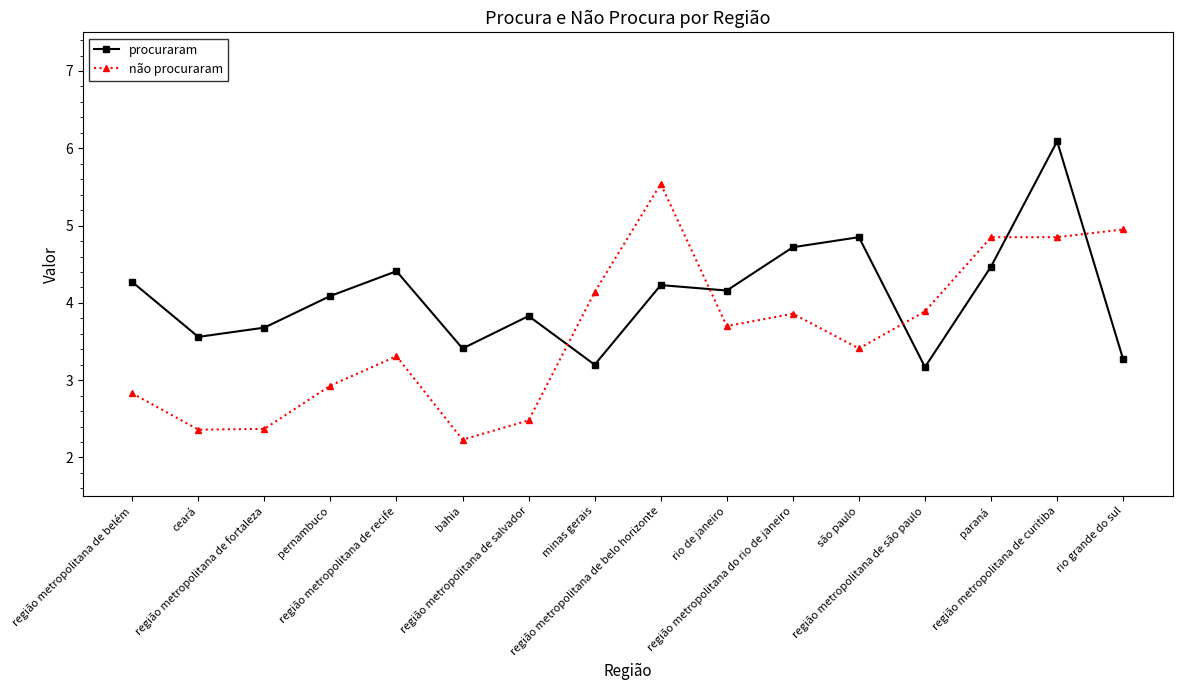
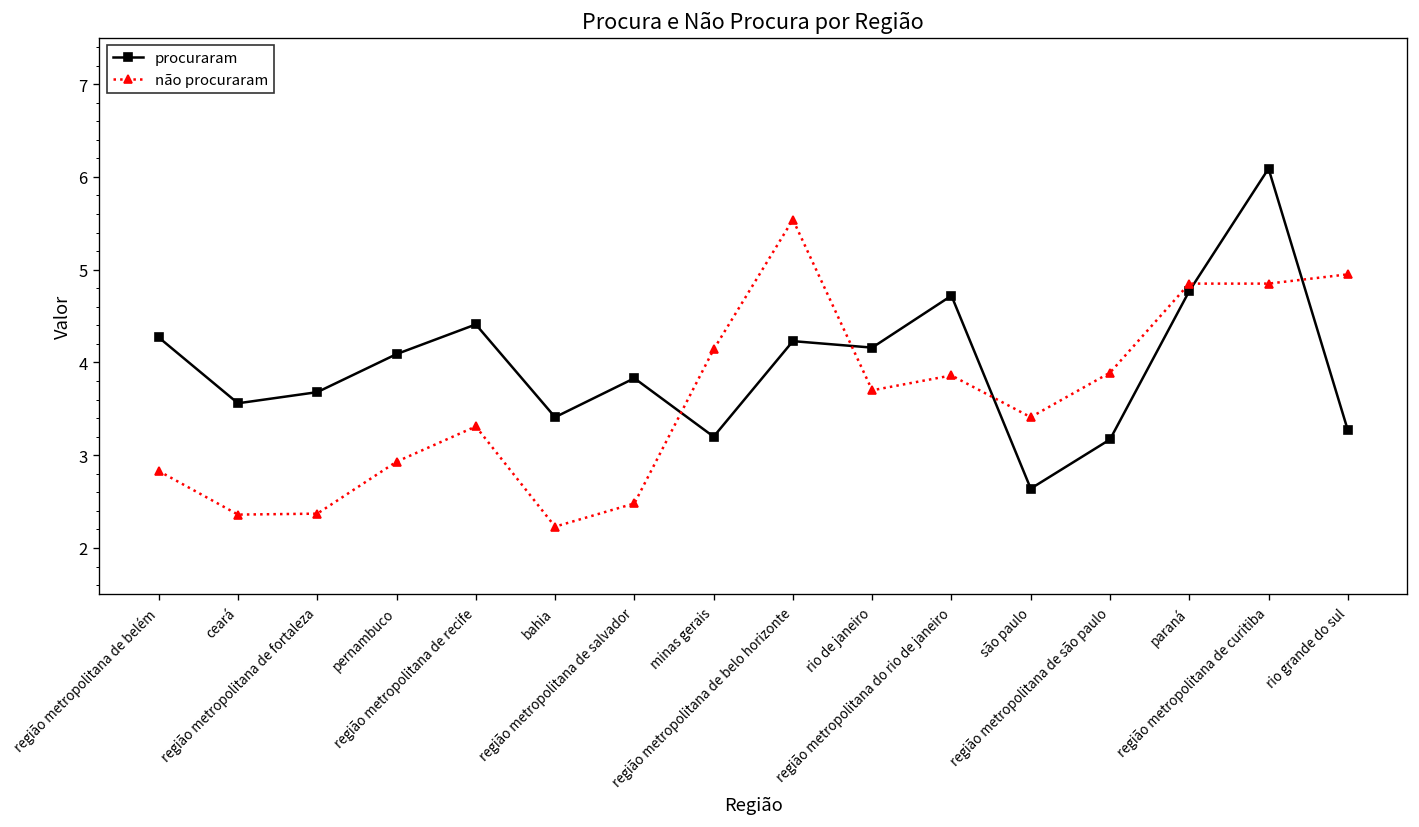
procuraram, são paulo: 4.9 -> 2.6
procuraram, paraná: 4.5 -> 4.8
